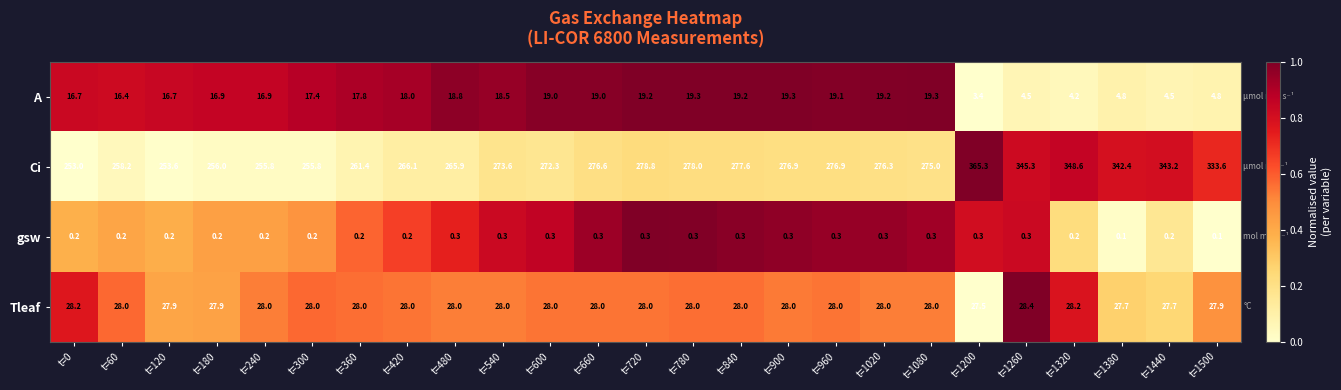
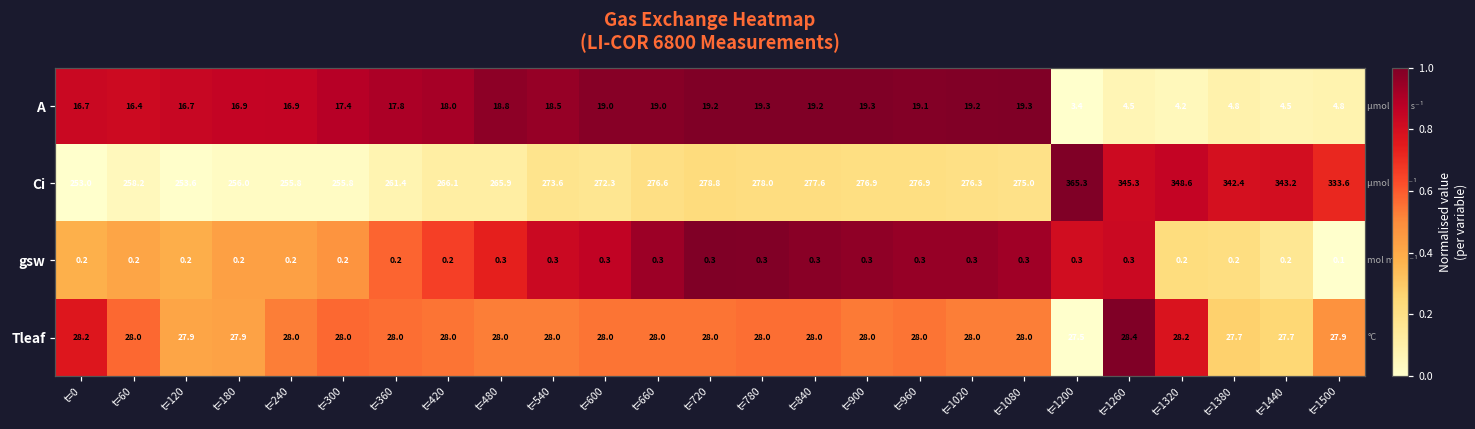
gsw, t=1380: 0.1 -> 0.2
